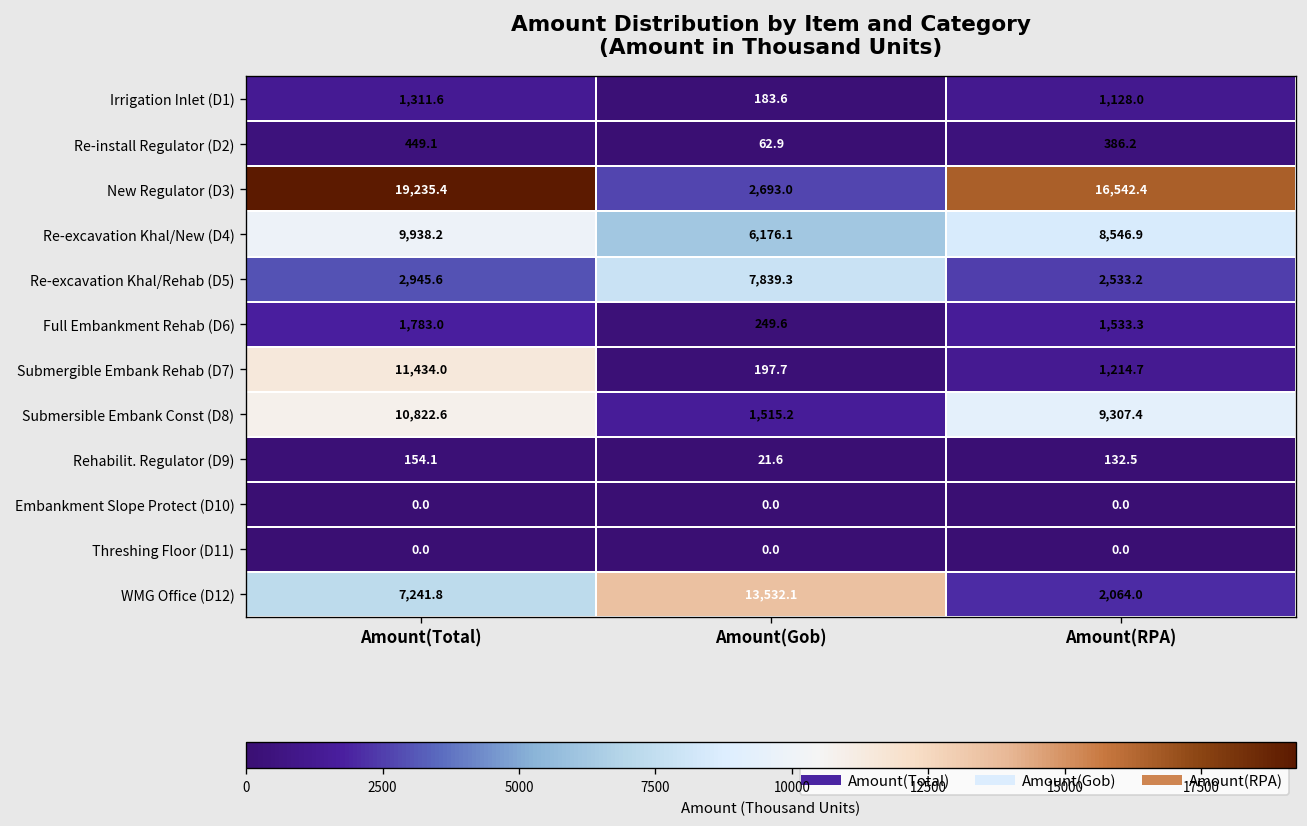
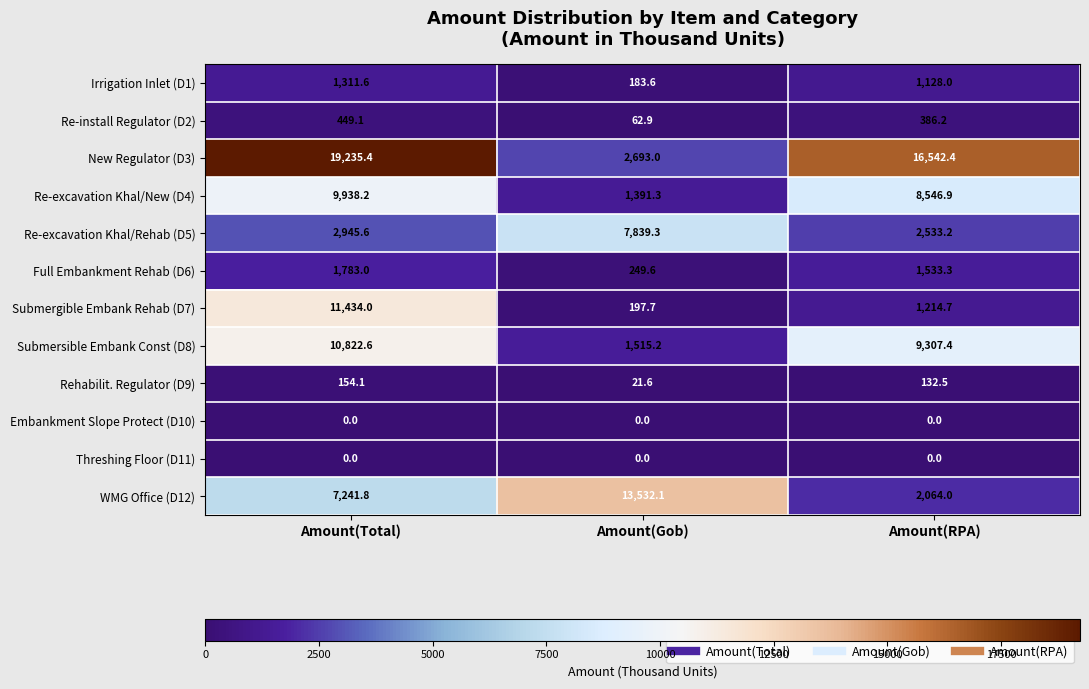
Re-excavation Khal/New (D4), Amount(Gob): 6,176.1 -> 1,391.3
